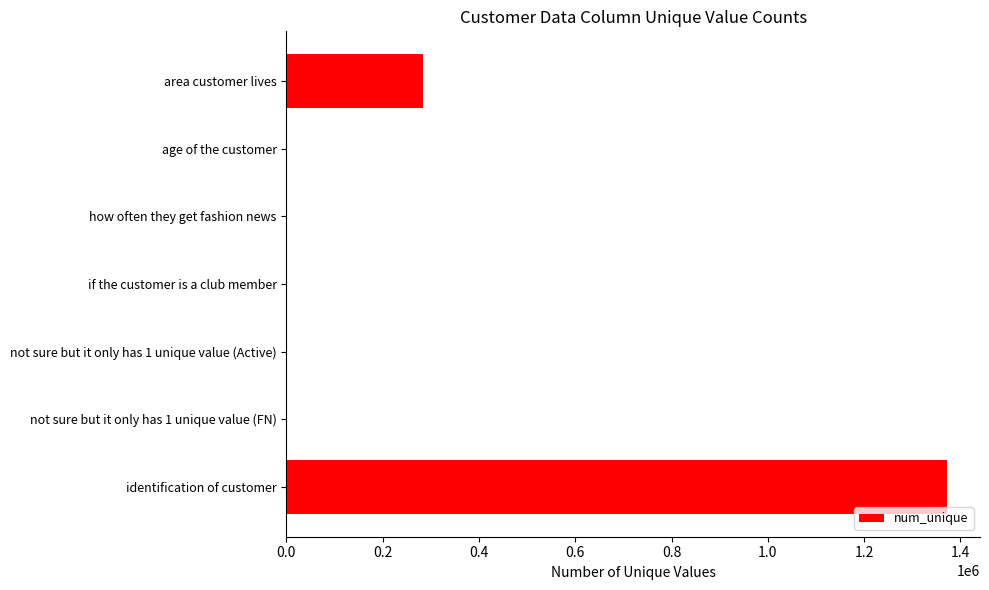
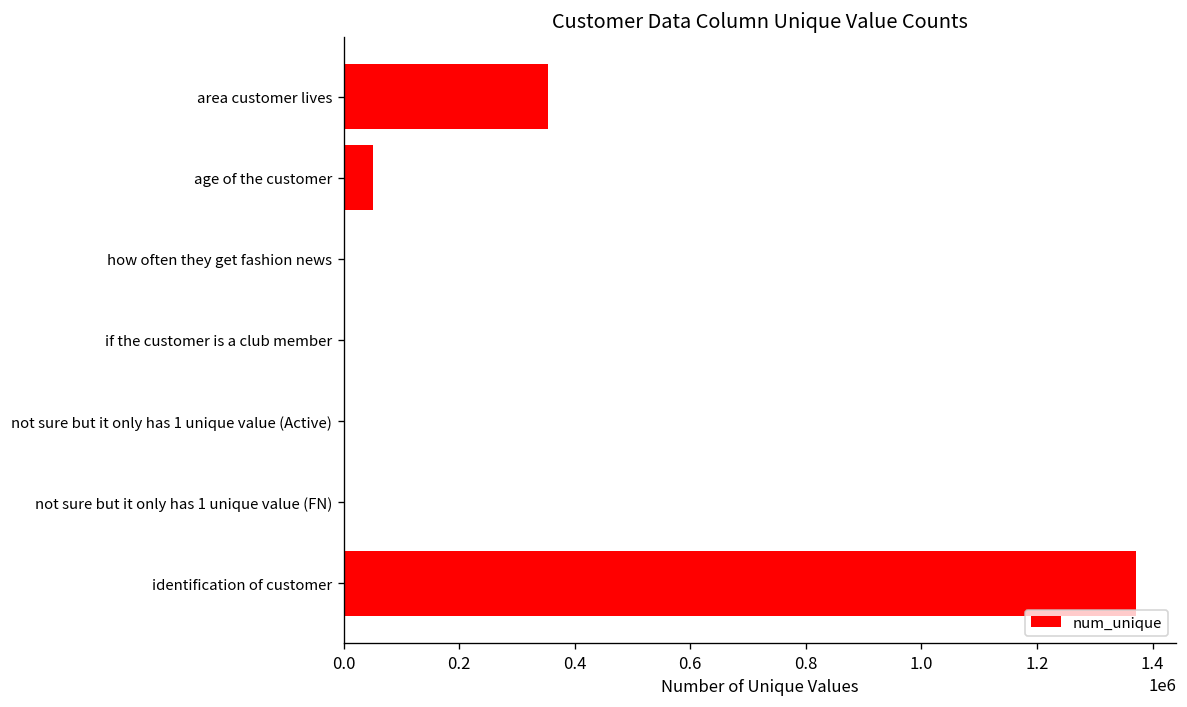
area customer lives: 280000 -> 350000
age of the customer: 0 -> 50000
